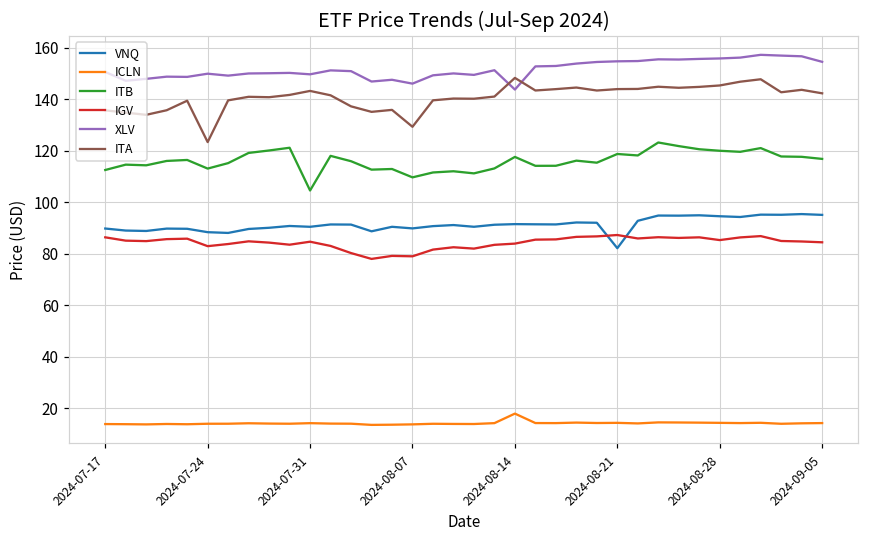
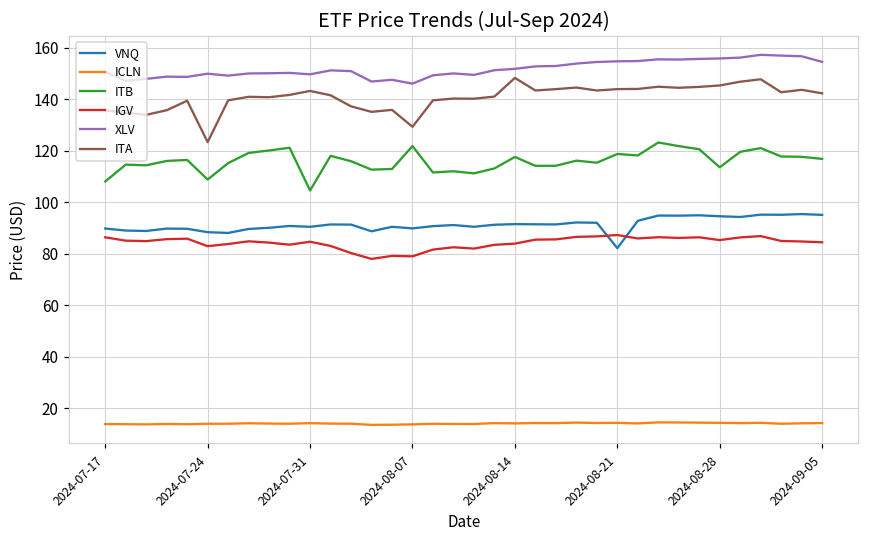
ITB, 2024-07-17: 112 -> 108
ITB, 2024-07-24: 113 -> 109
ITB, 2024-08-07: 110 -> 122
ICLN, 2024-08-14: 18 -> 14
XLV, 2024-08-14: 144 -> 152
ITB, 2024-08-28: 120 -> 114
